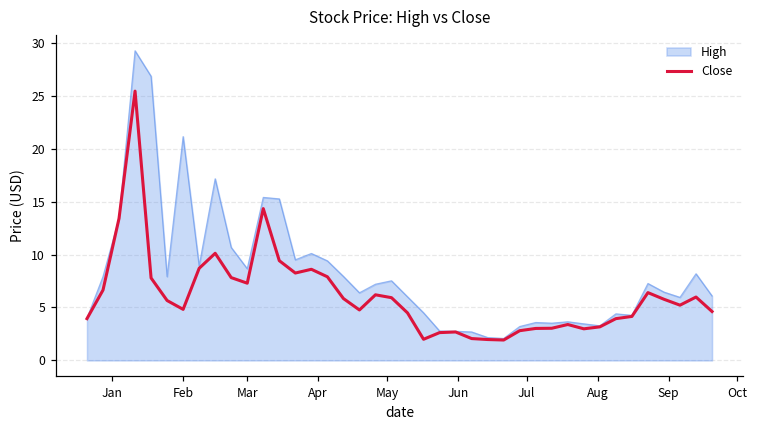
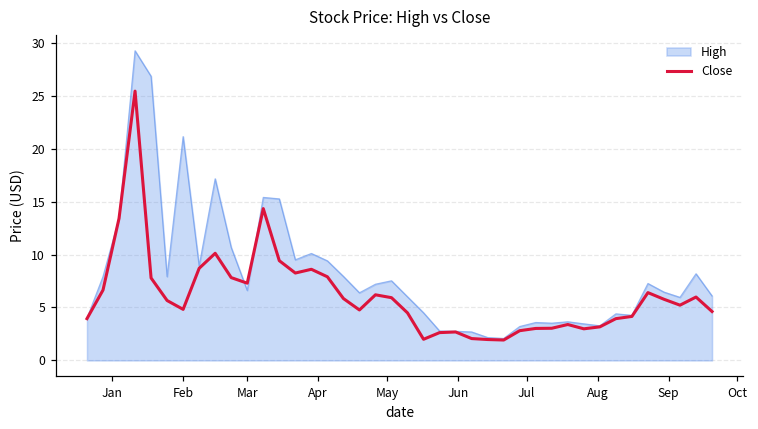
High, Mar: 9 -> 7
